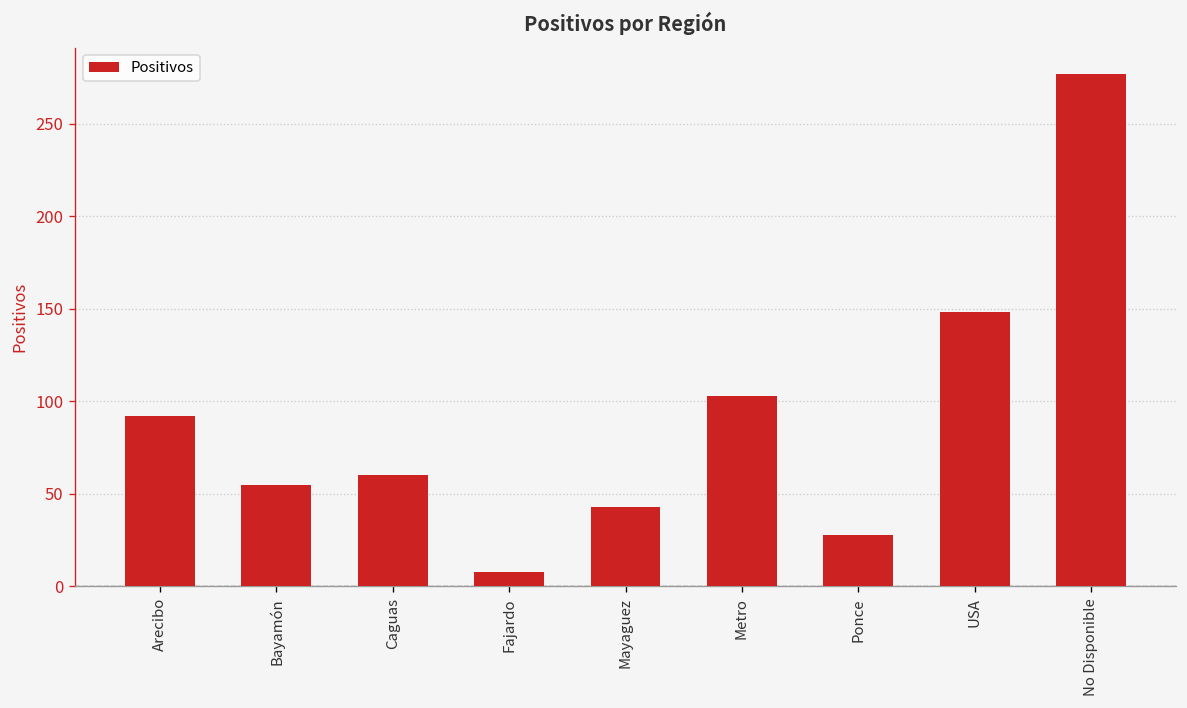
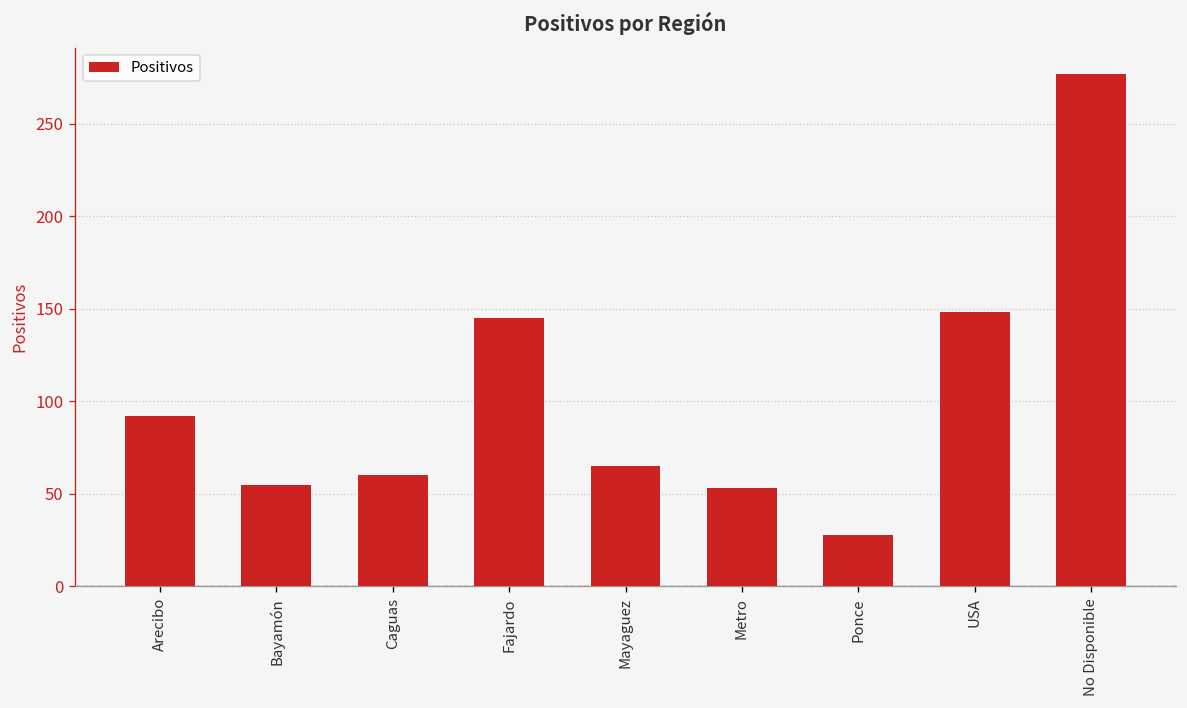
Fajardo: 8 -> 145
Mayaguez: 43 -> 65
Metro: 103 -> 53
